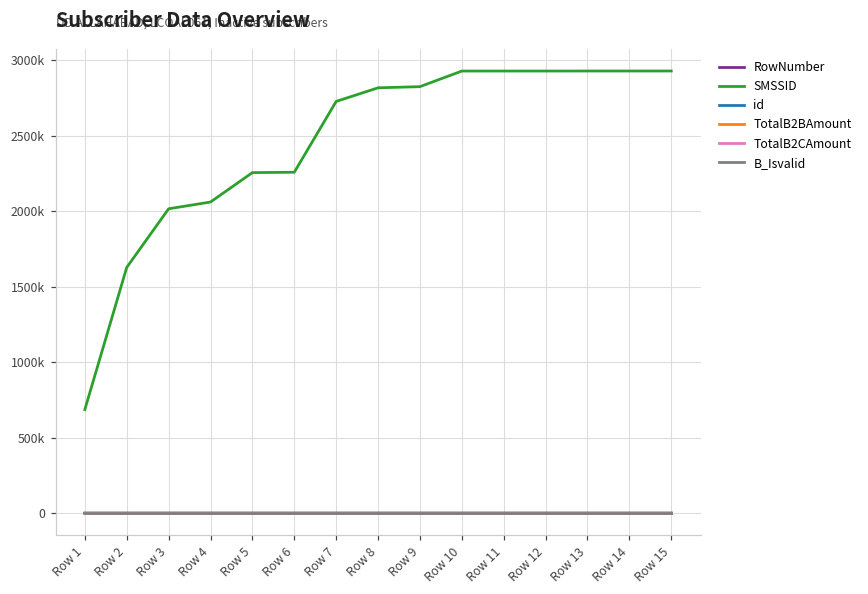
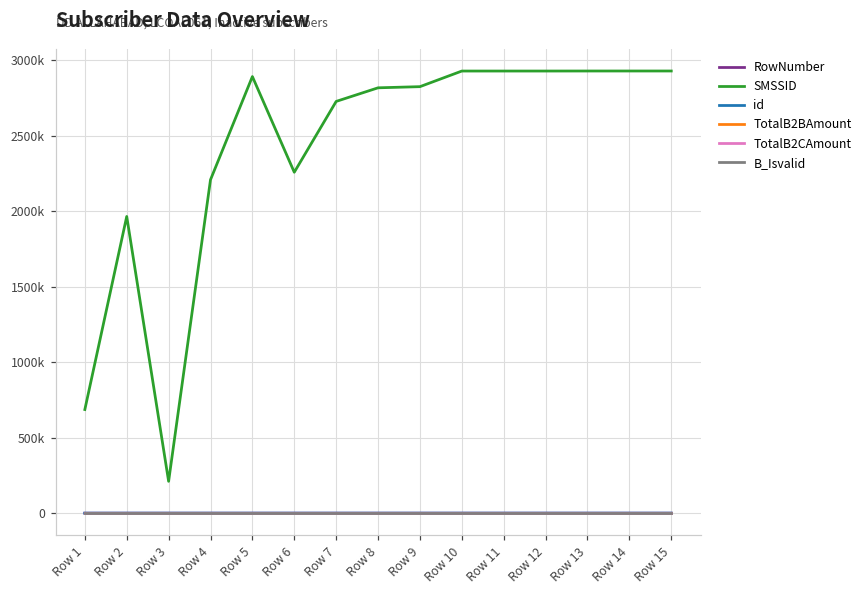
SMSSID, Row 2: 1630000 -> 1970000
SMSSID, Row 3: 2020000 -> 210000
SMSSID, Row 4: 2060000 -> 2210000
SMSSID, Row 5: 2260000 -> 2890000
